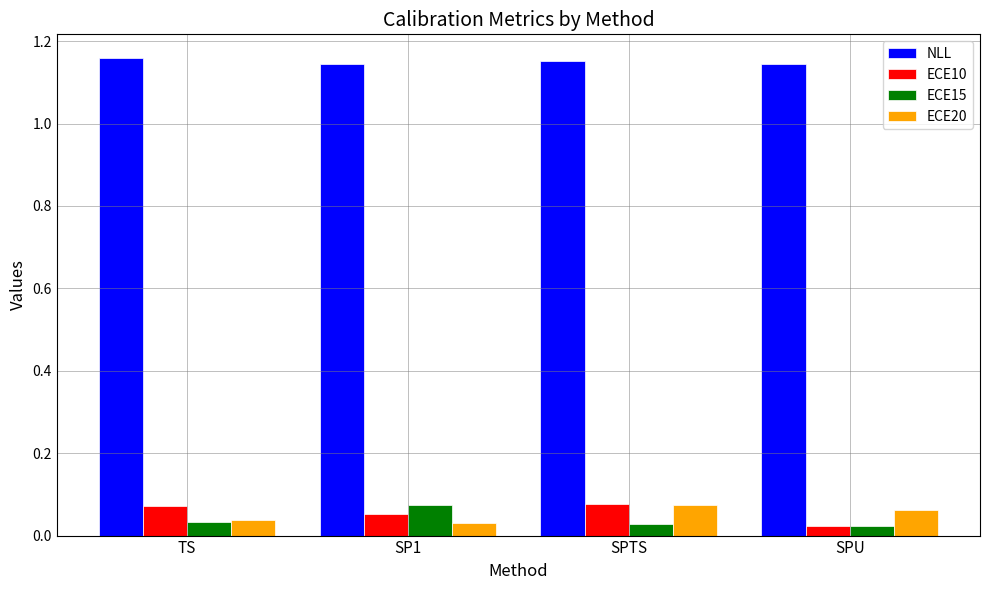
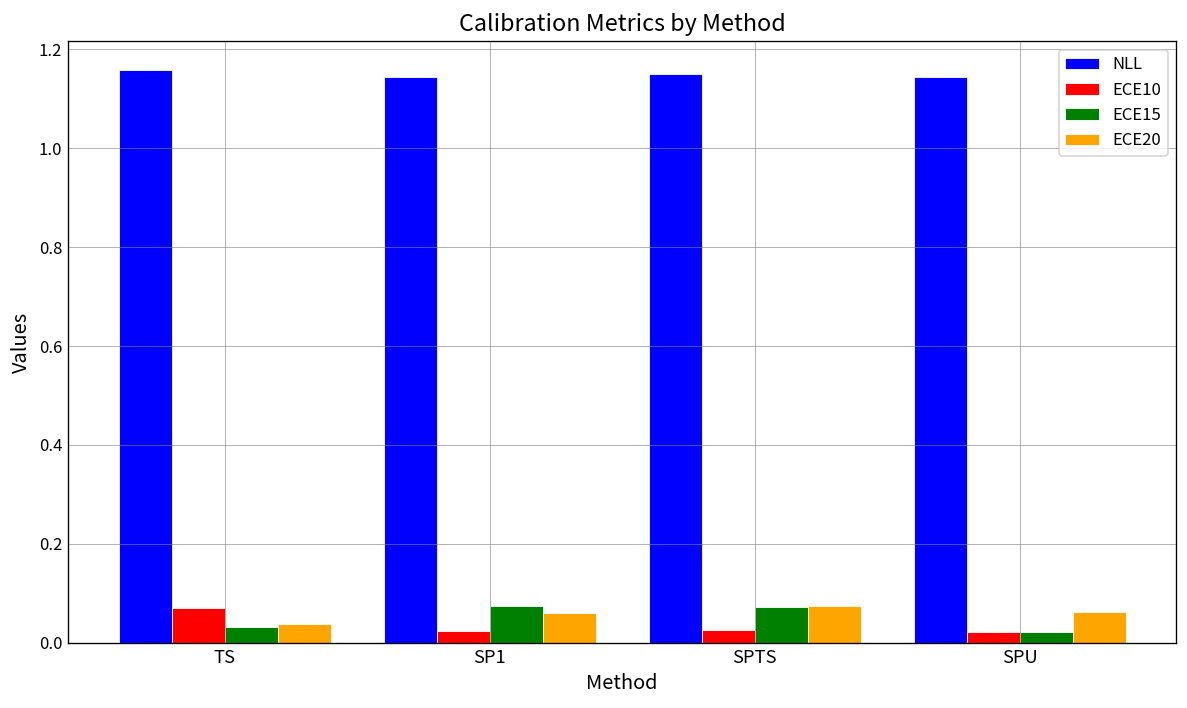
ECE10, SP1: 0.05 -> 0.02
ECE20, SP1: 0.03 -> 0.06
ECE10, SPTS: 0.08 -> 0.03
ECE15, SPTS: 0.03 -> 0.07
